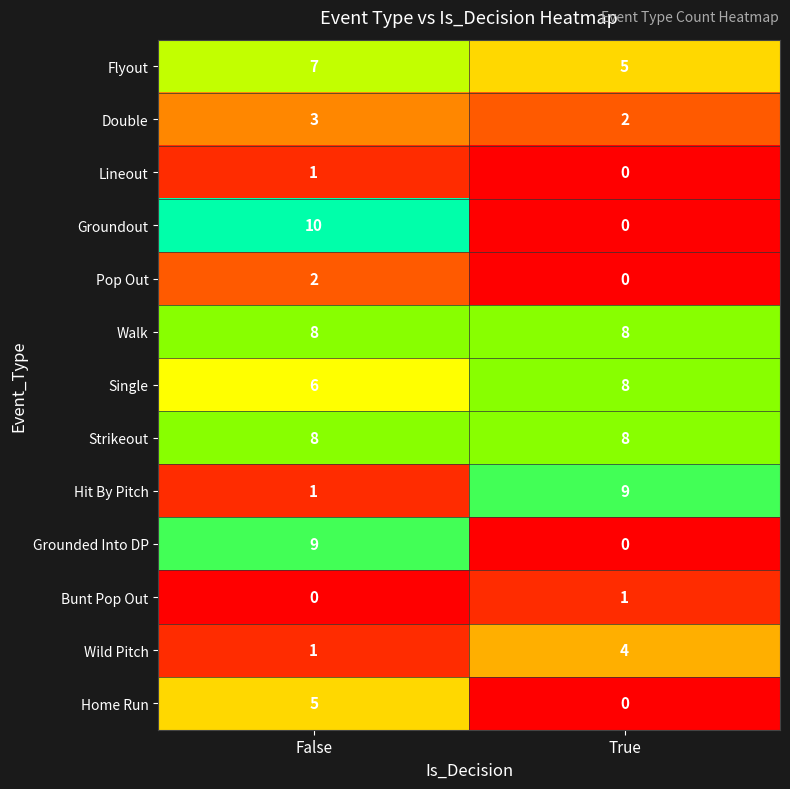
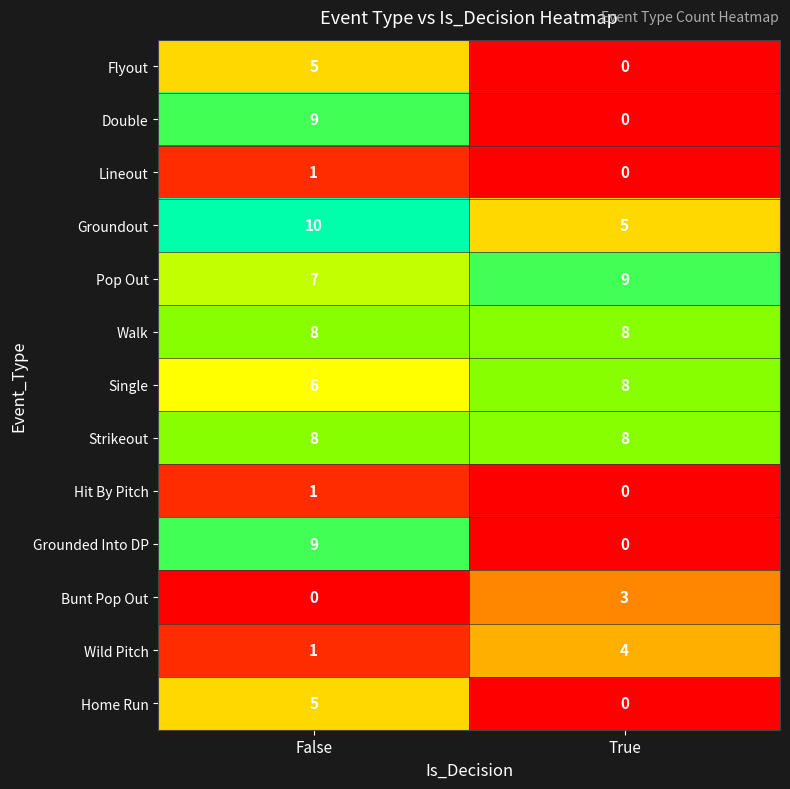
Flyout, False: 7 -> 5
Flyout, True: 5 -> 0
Double, False: 3 -> 9
Double, True: 2 -> 0
Groundout, True: 0 -> 5
Pop Out, False: 2 -> 7
Pop Out, True: 0 -> 9
Hit By Pitch, True: 9 -> 0
Bunt Pop Out, True: 1 -> 3
